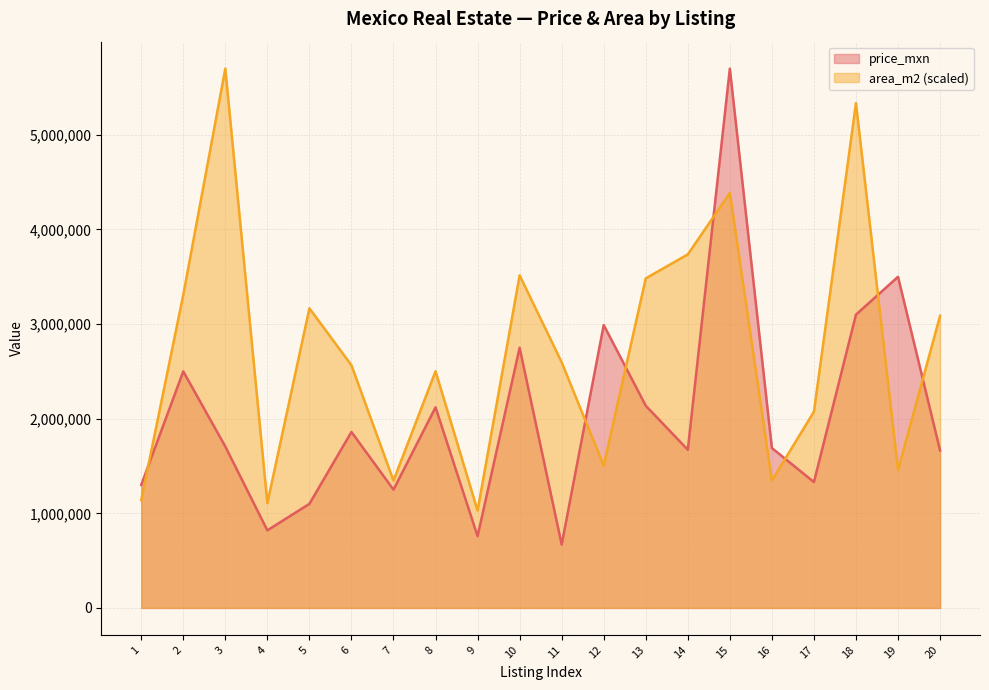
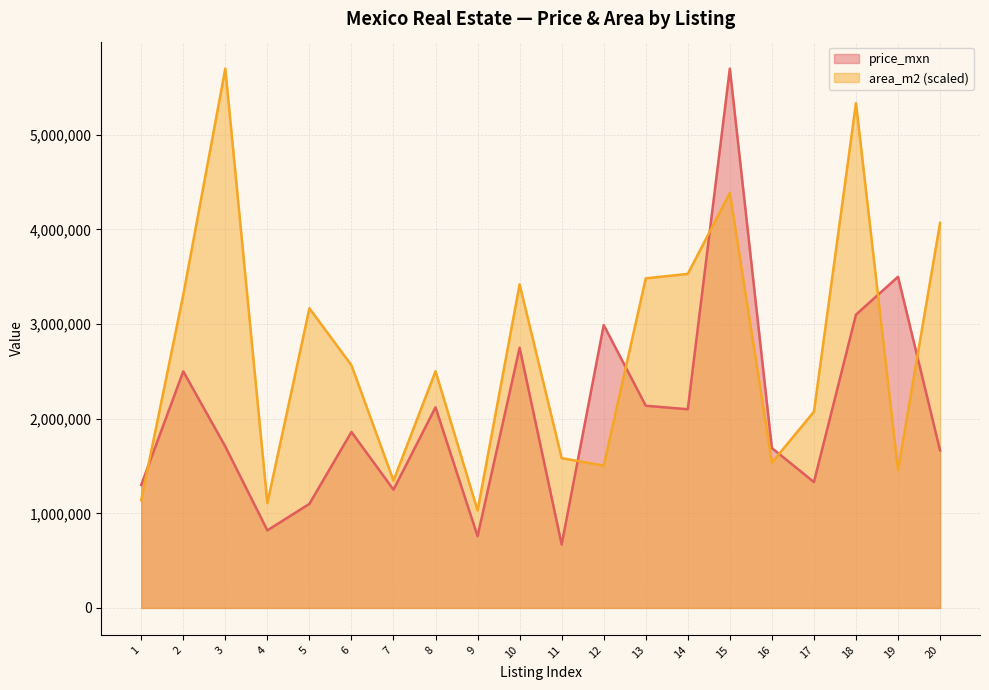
area_m2 (scaled), 10: 3,500,000 -> 3,400,000
area_m2 (scaled), 11: 2,600,000 -> 1,600,000
price_mxn, 14: 1,700,000 -> 2,100,000
area_m2 (scaled), 14: 3,700,000 -> 3,500,000
area_m2 (scaled), 16: 1,300,000 -> 1,500,000
area_m2 (scaled), 20: 3,100,000 -> 4,100,000
